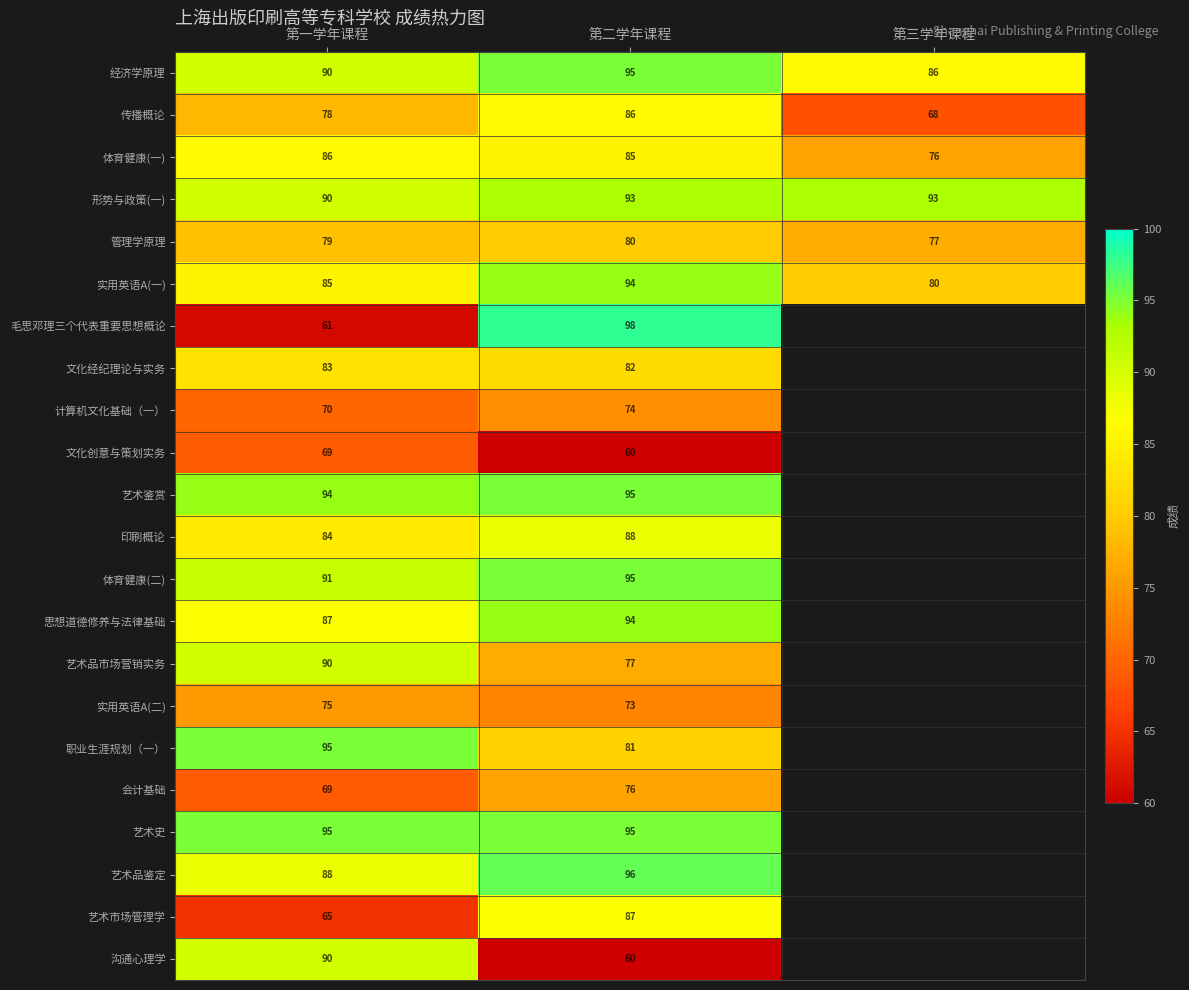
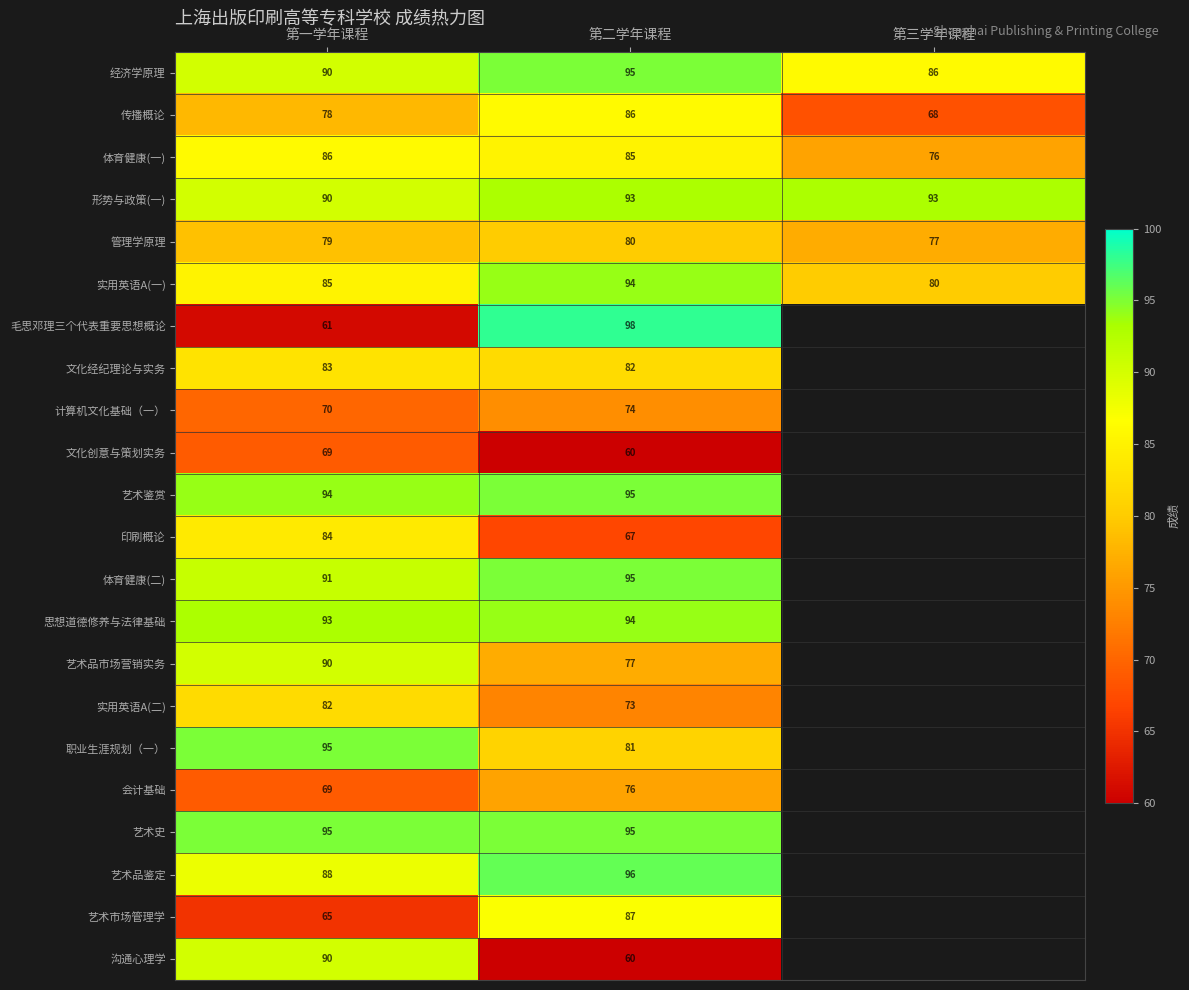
印刷概论, 第二学年课程: 88 -> 67
思想道德修养与法律基础, 第一学年课程: 87 -> 93
实用英语A(二), 第一学年课程: 75 -> 82
